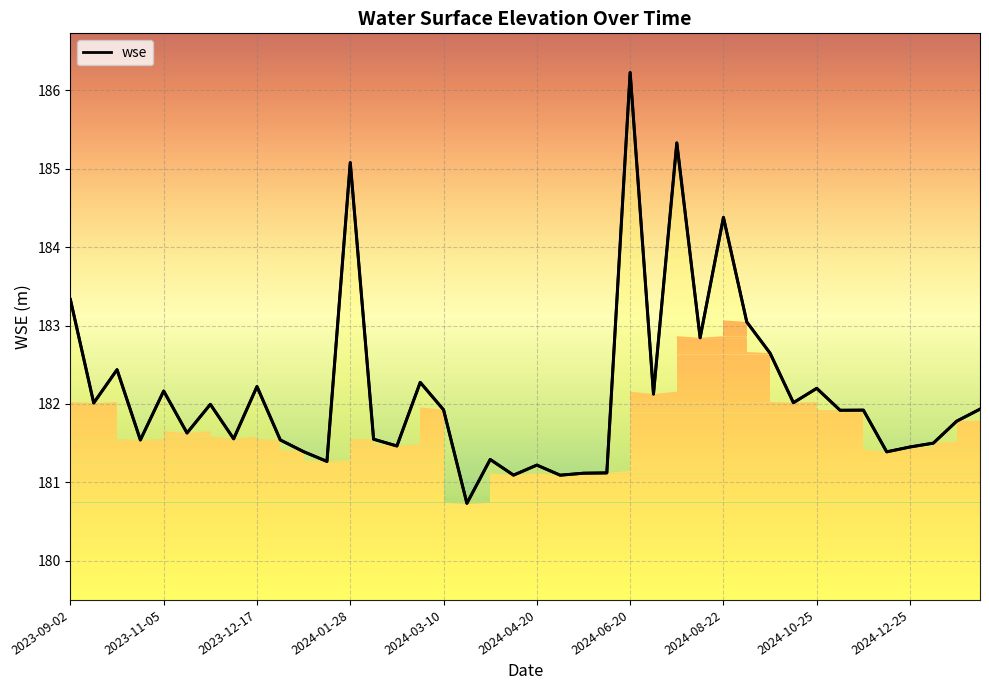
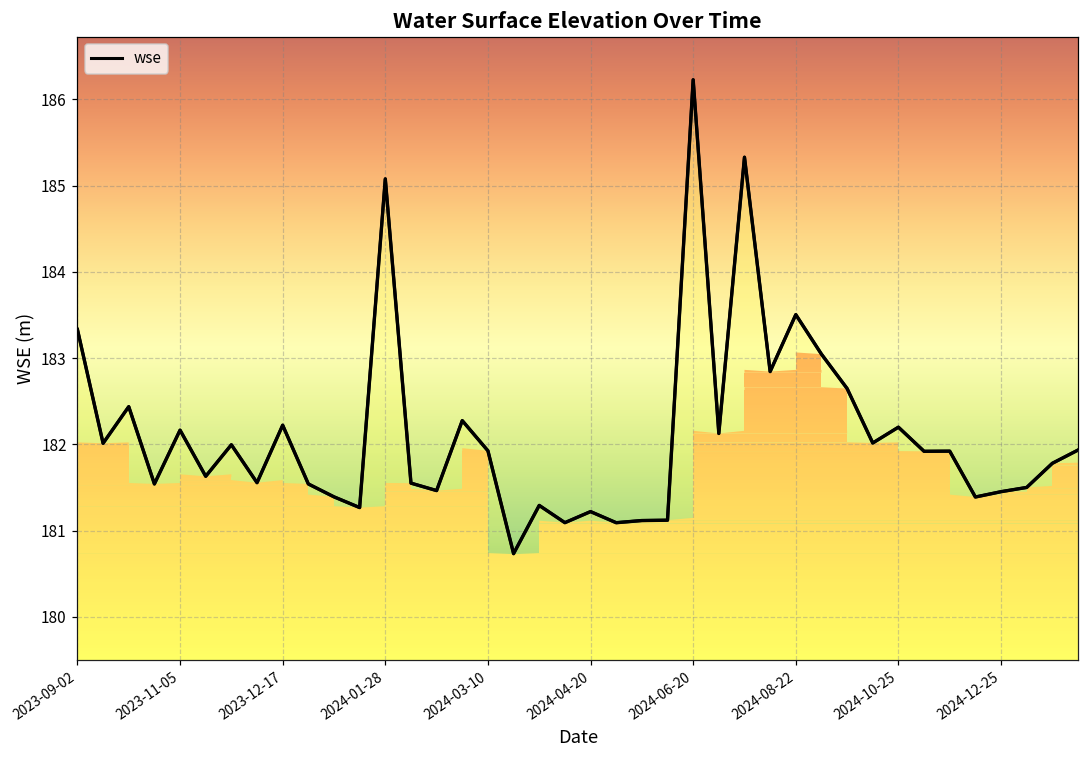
wse, 2024-08-22: 184.4 -> 183.5
